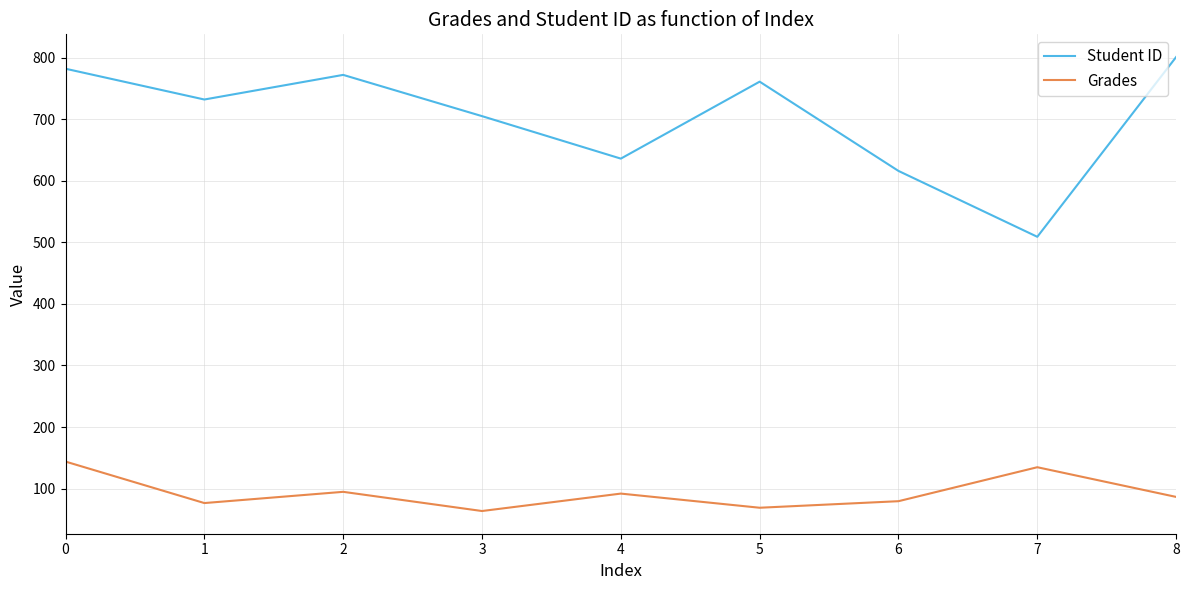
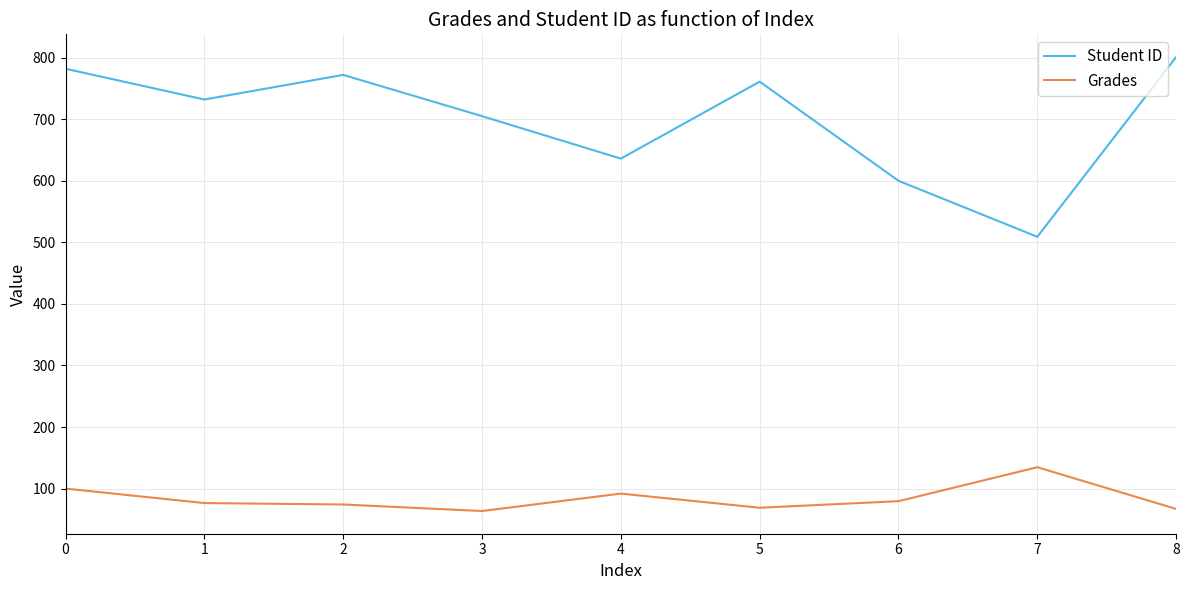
Grades, 0: 140 -> 100
Grades, 2: 90 -> 70
Student ID, 6: 620 -> 600
Grades, 8: 90 -> 70
